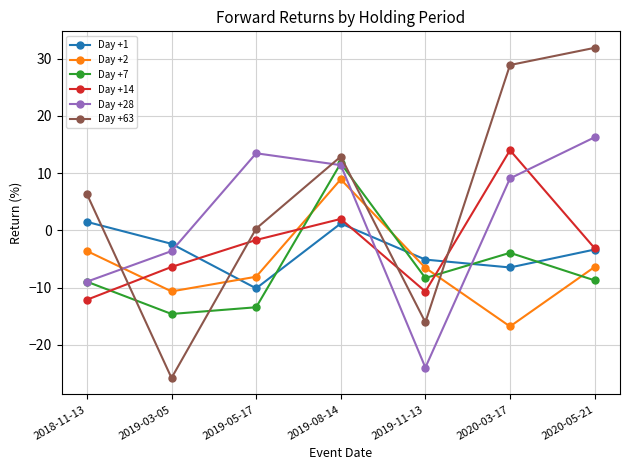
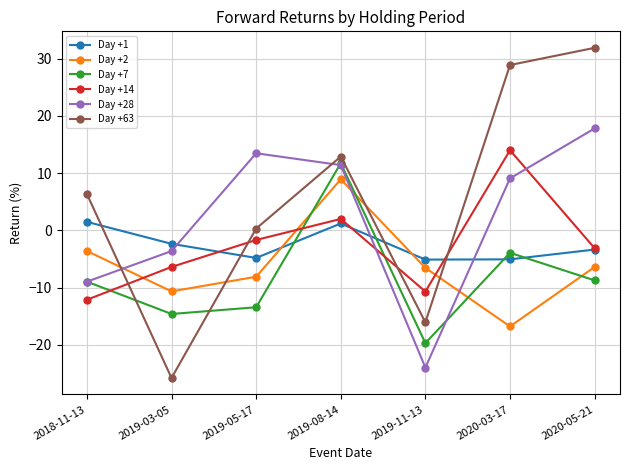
Day +1, 2019-05-17: -10 -> -5
Day +7, 2019-11-13: -8 -> -20
Day +1, 2020-03-17: -6 -> -5
Day +28, 2020-05-21: 16 -> 18
